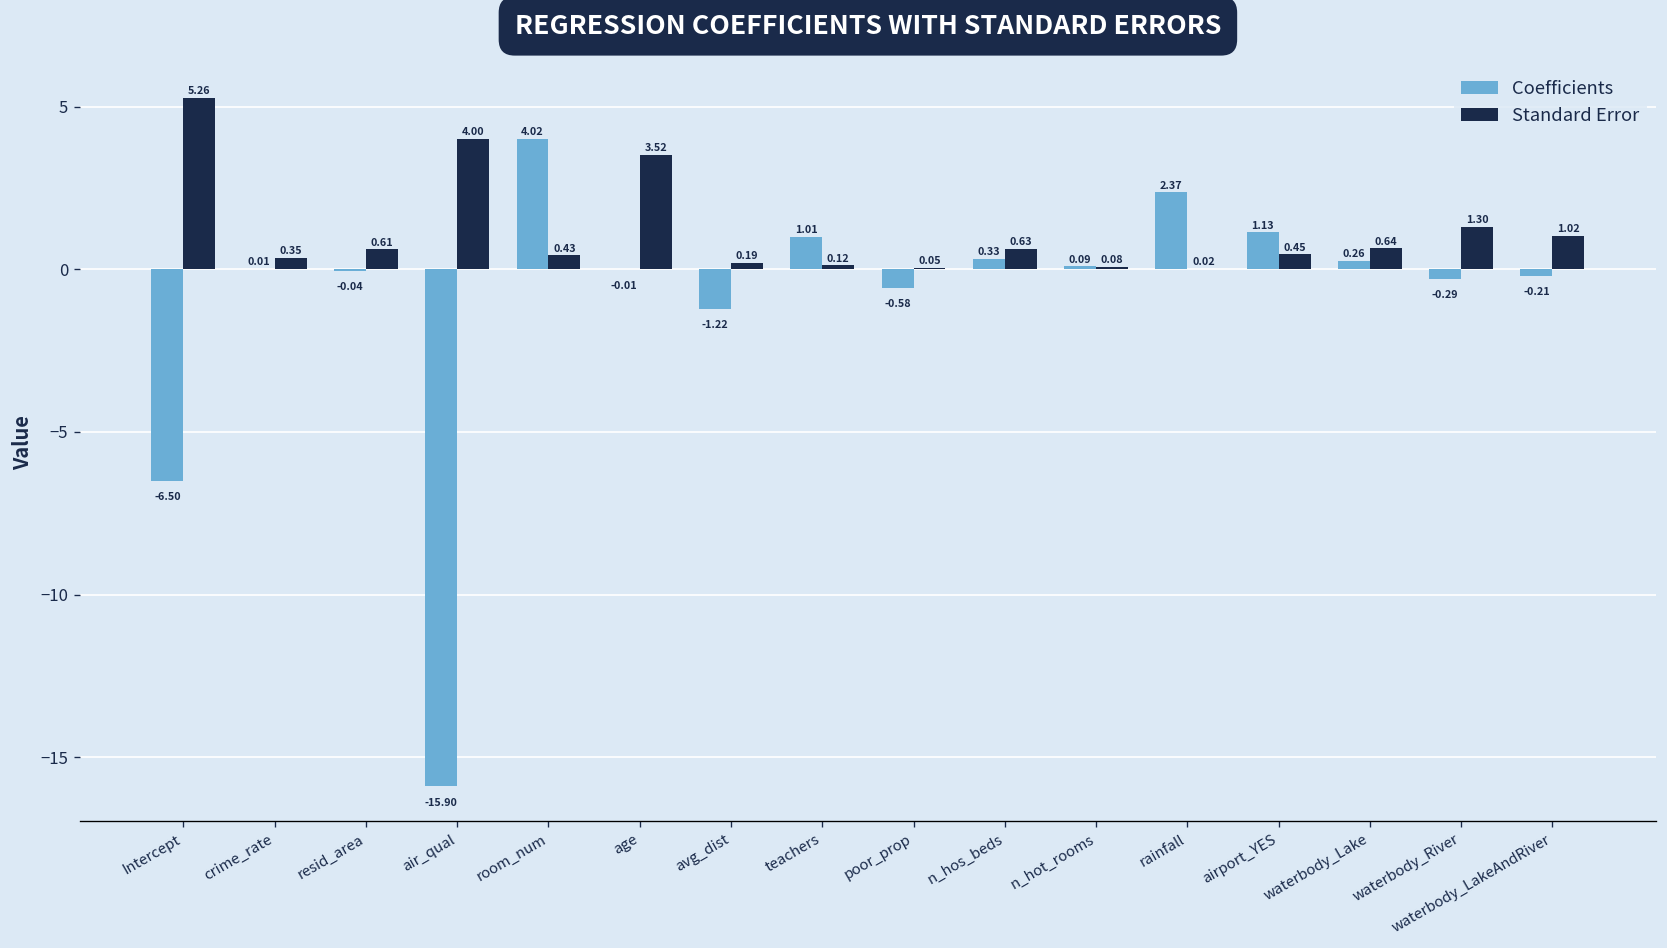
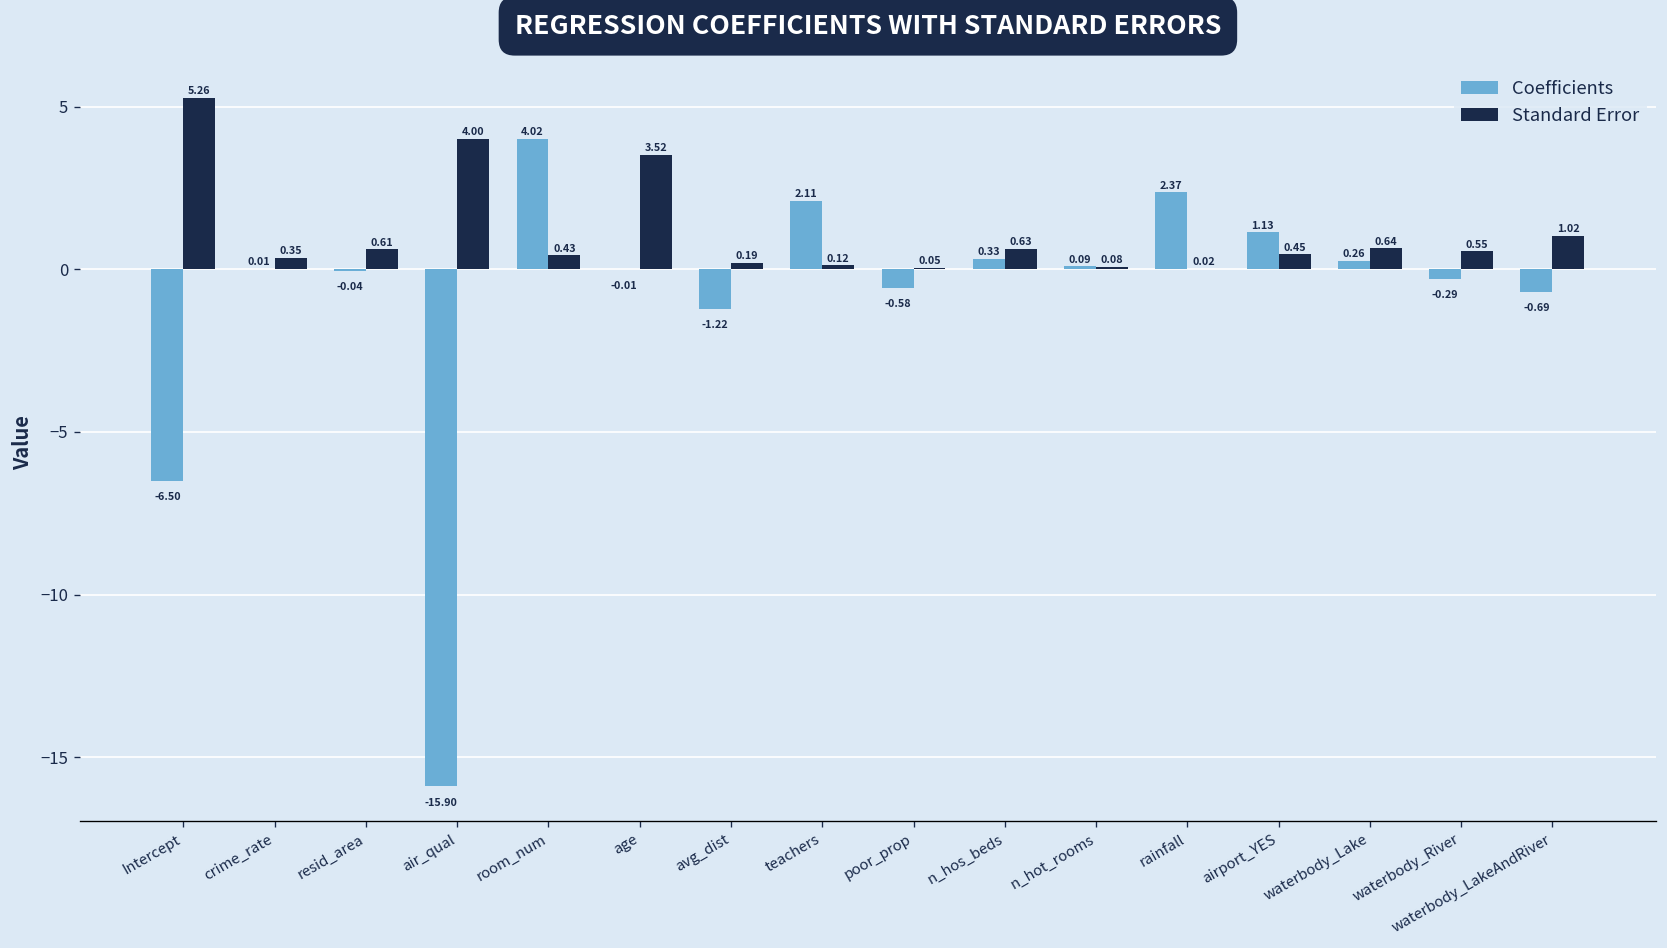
Coefficients, teachers: 1.01 -> 2.11
Standard Error, waterbody_River: 1.30 -> 0.55
Coefficients, waterbody_LakeAndRiver: -0.21 -> -0.69
